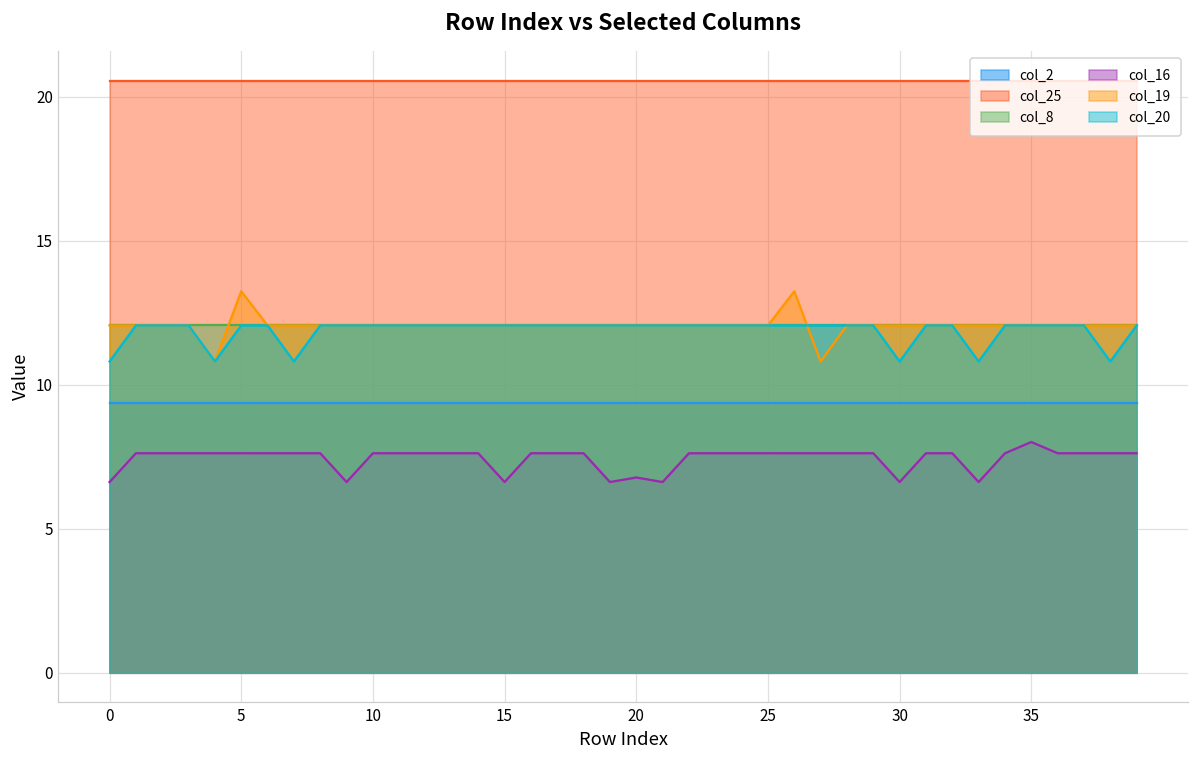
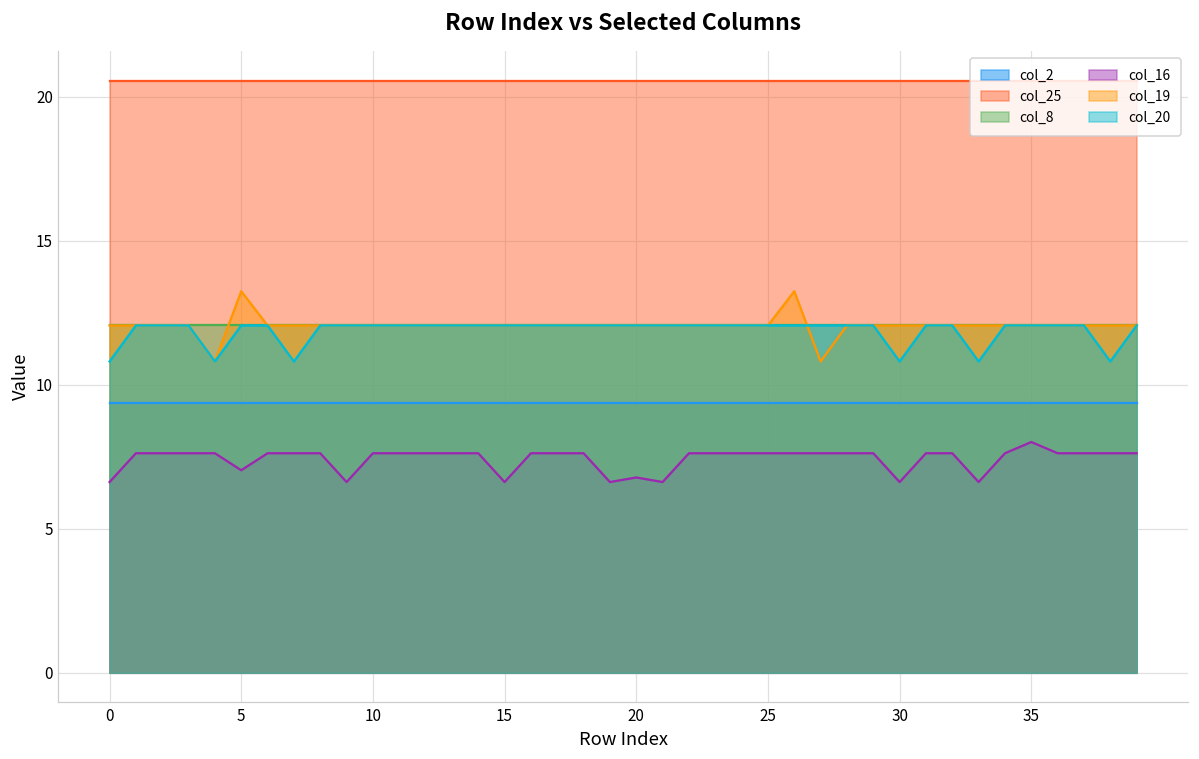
col_16, 5: 7.6 -> 7.0
